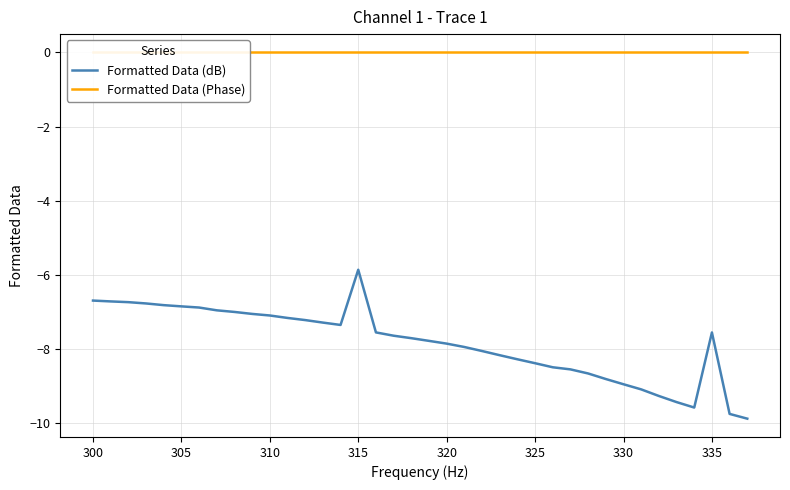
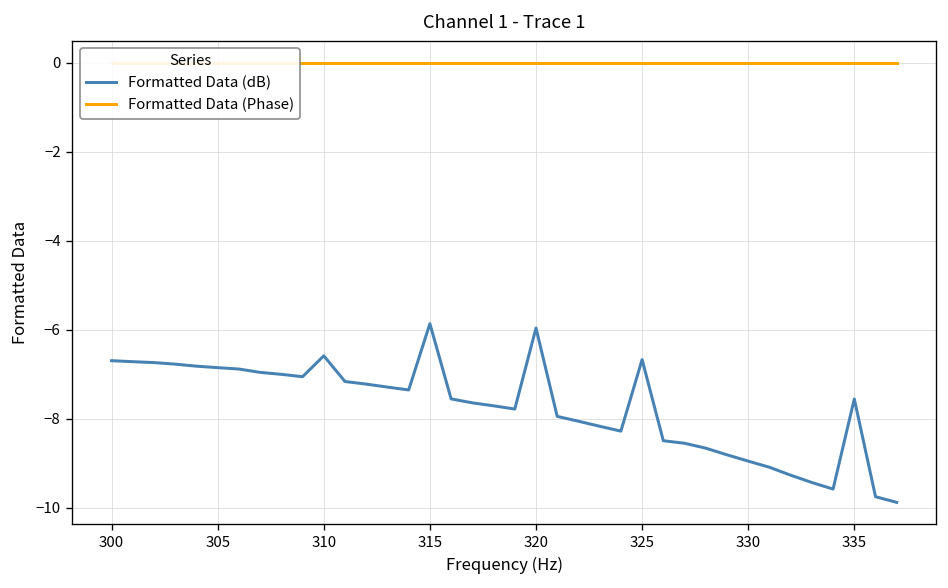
Formatted Data (dB), 310: -7.1 -> -6.6
Formatted Data (dB), 320: -7.9 -> -6.0
Formatted Data (dB), 325: -8.4 -> -6.7
